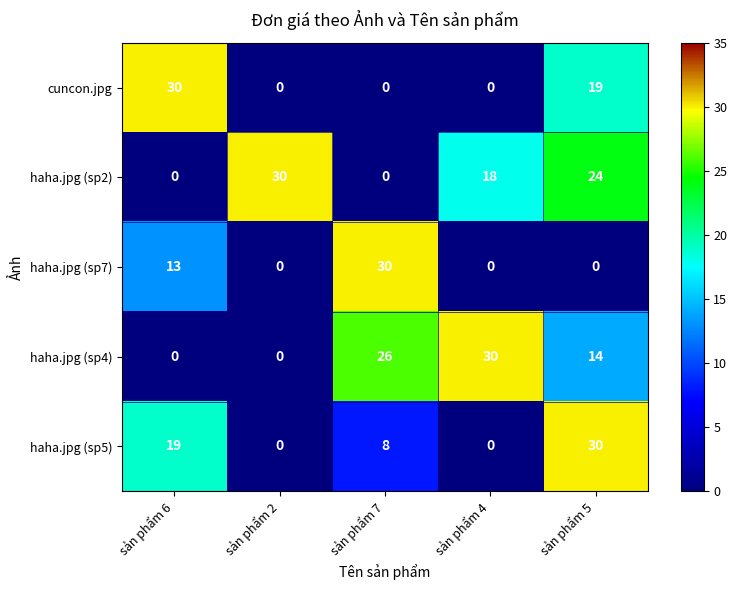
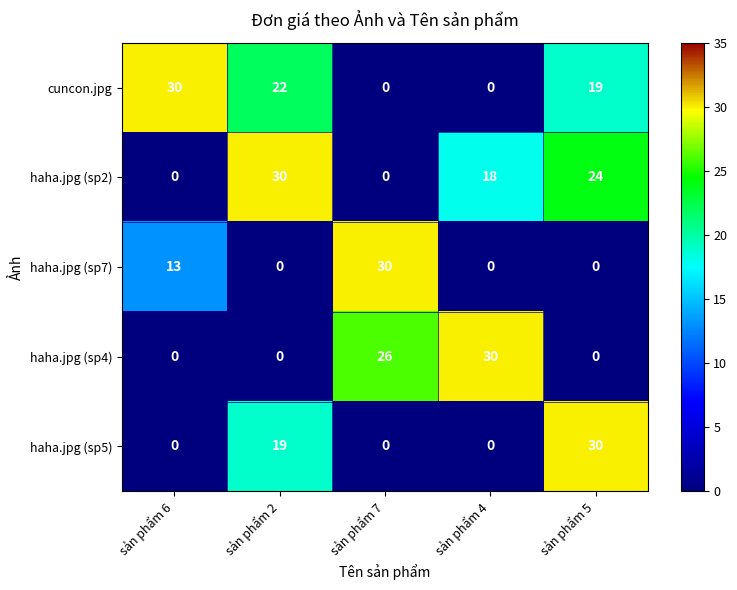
cuncon.jpg, sản phẩm 2: 0 -> 22
haha.jpg (sp4), sản phẩm 5: 14 -> 0
haha.jpg (sp5), sản phẩm 6: 19 -> 0
haha.jpg (sp5), sản phẩm 2: 0 -> 19
haha.jpg (sp5), sản phẩm 7: 8 -> 0
